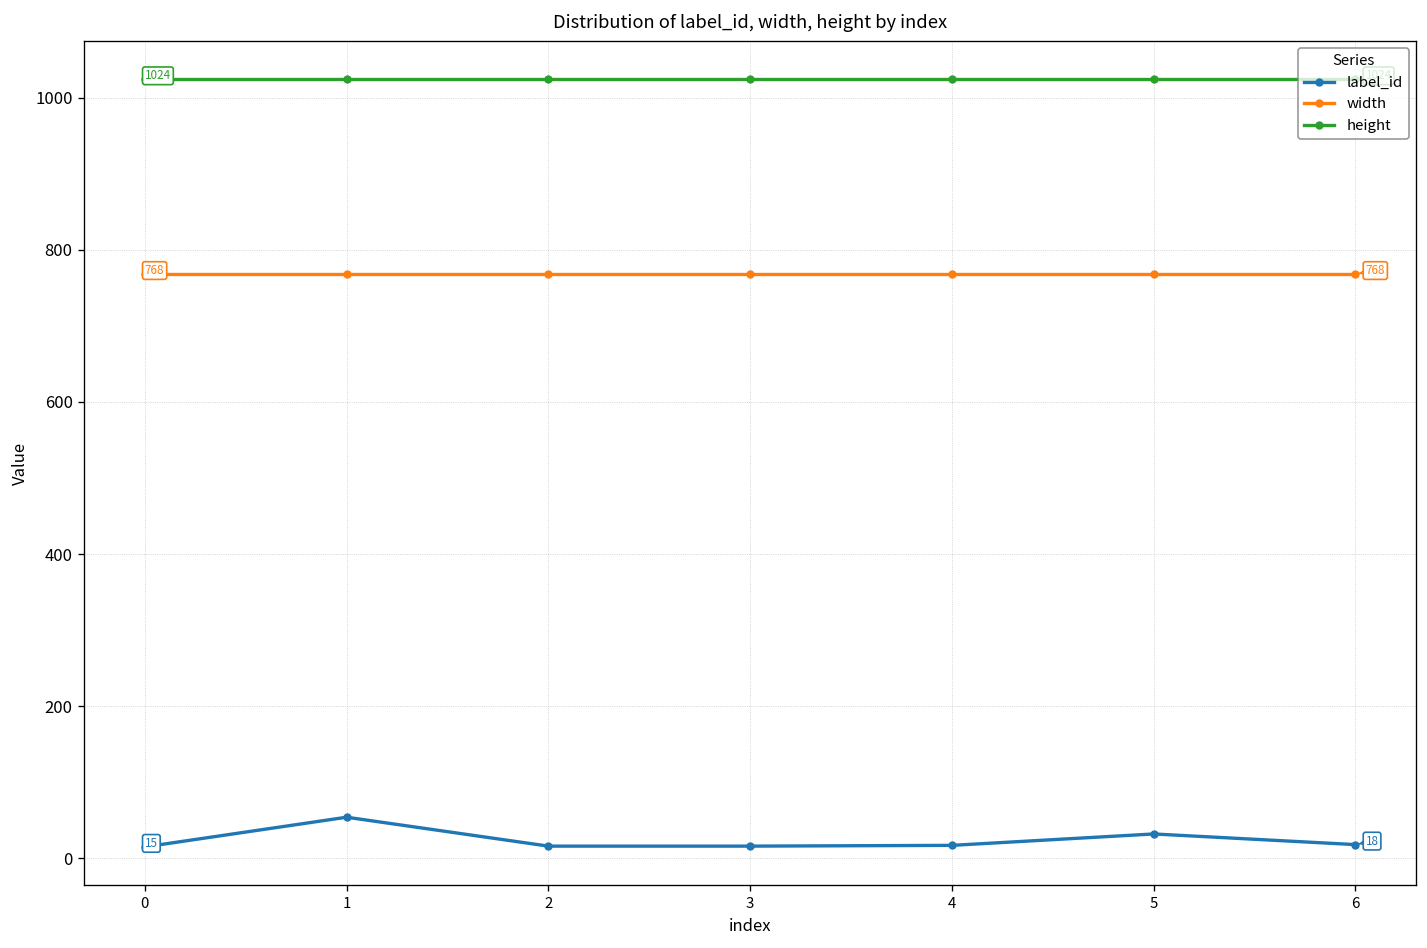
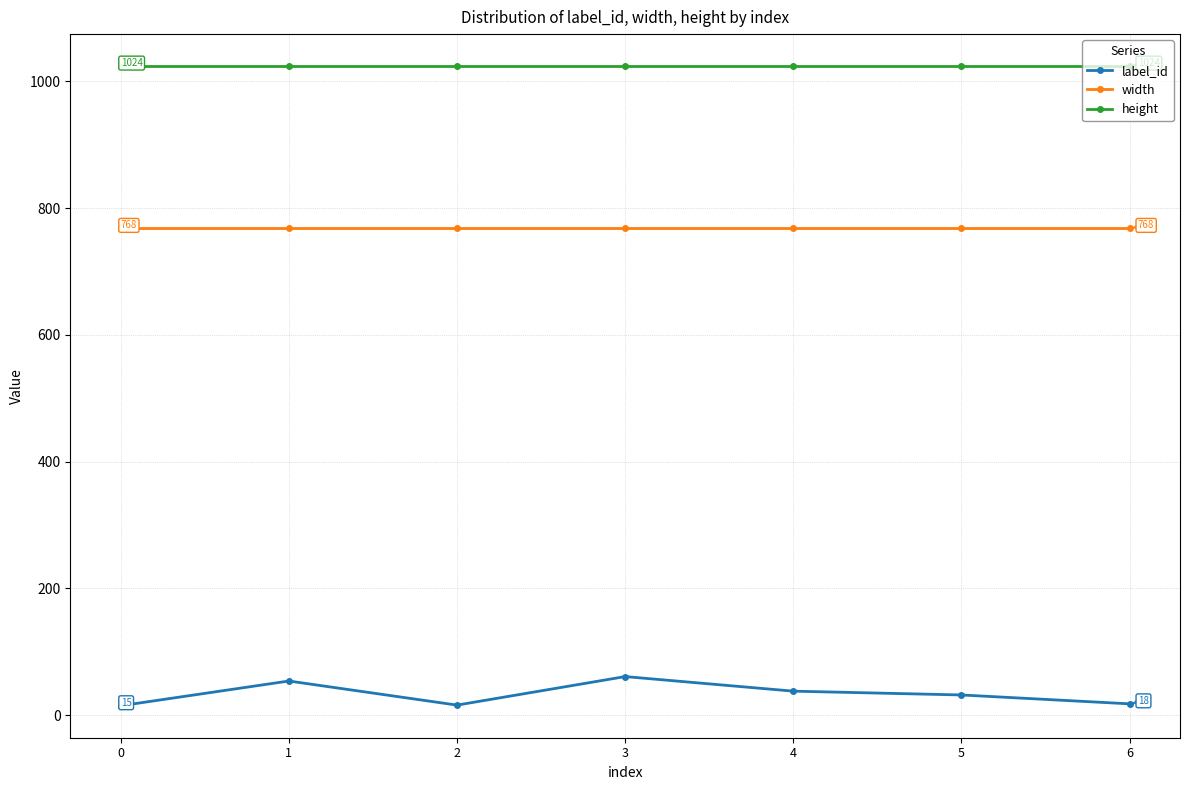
label_id, 3: 20 -> 60
label_id, 4: 20 -> 40
